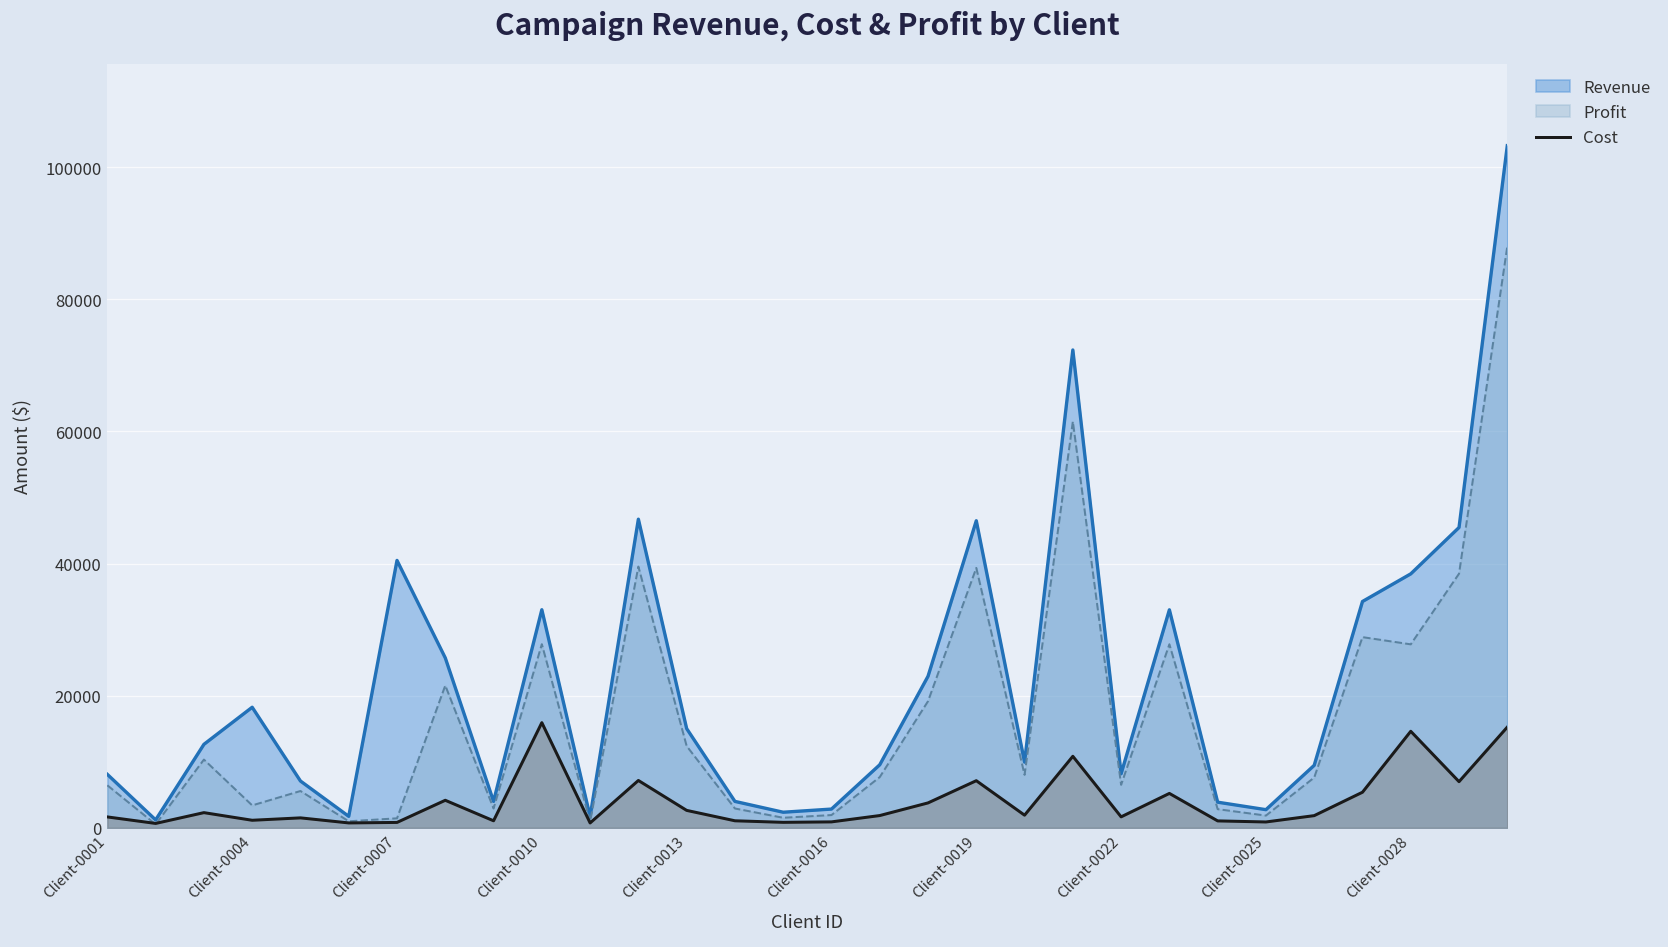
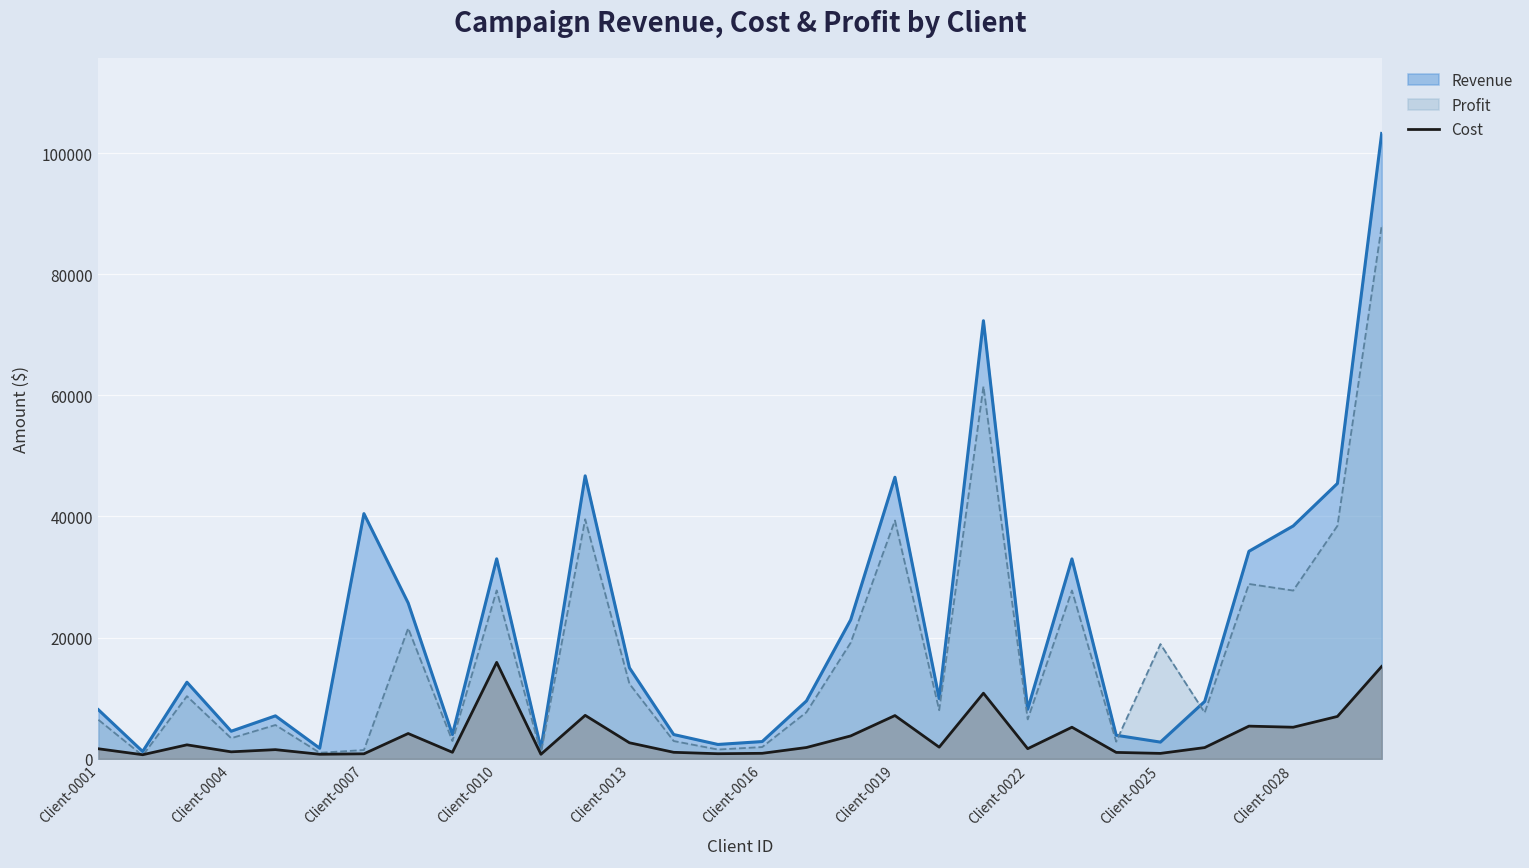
Revenue, Client-0004: 18000 -> 5000
Profit, Client-0025: 2000 -> 19000
Cost, Client-0028: 15000 -> 5000
